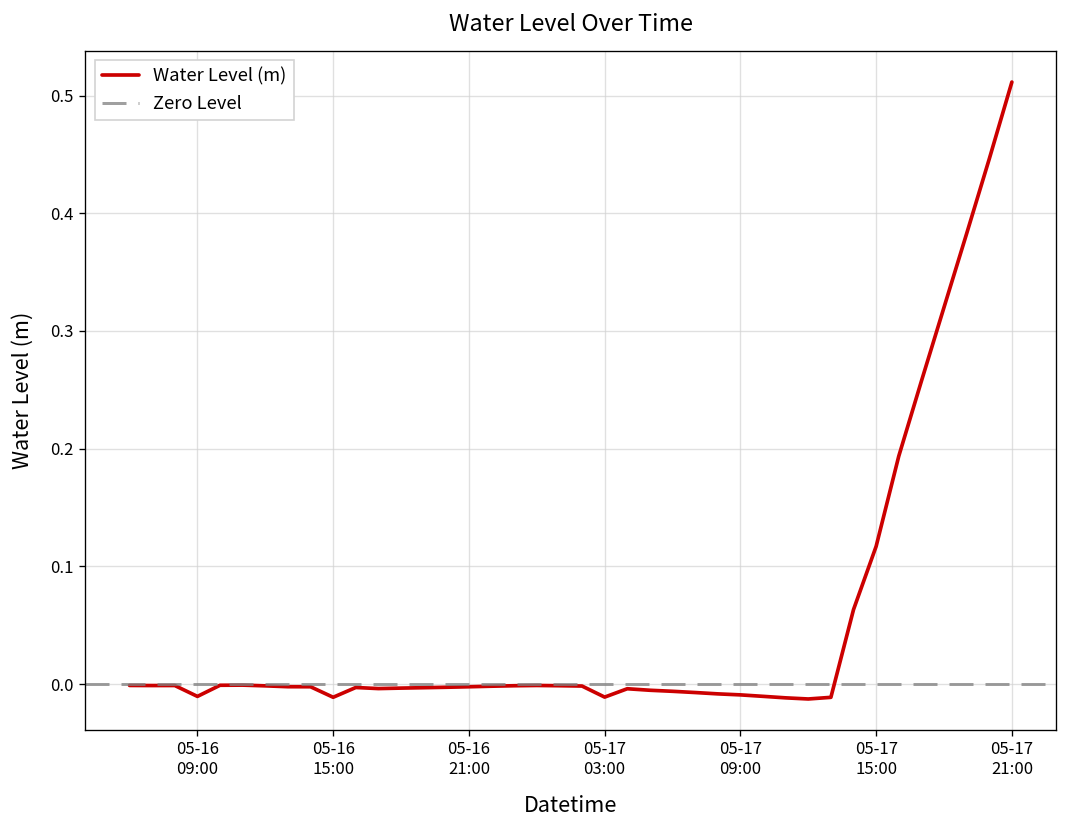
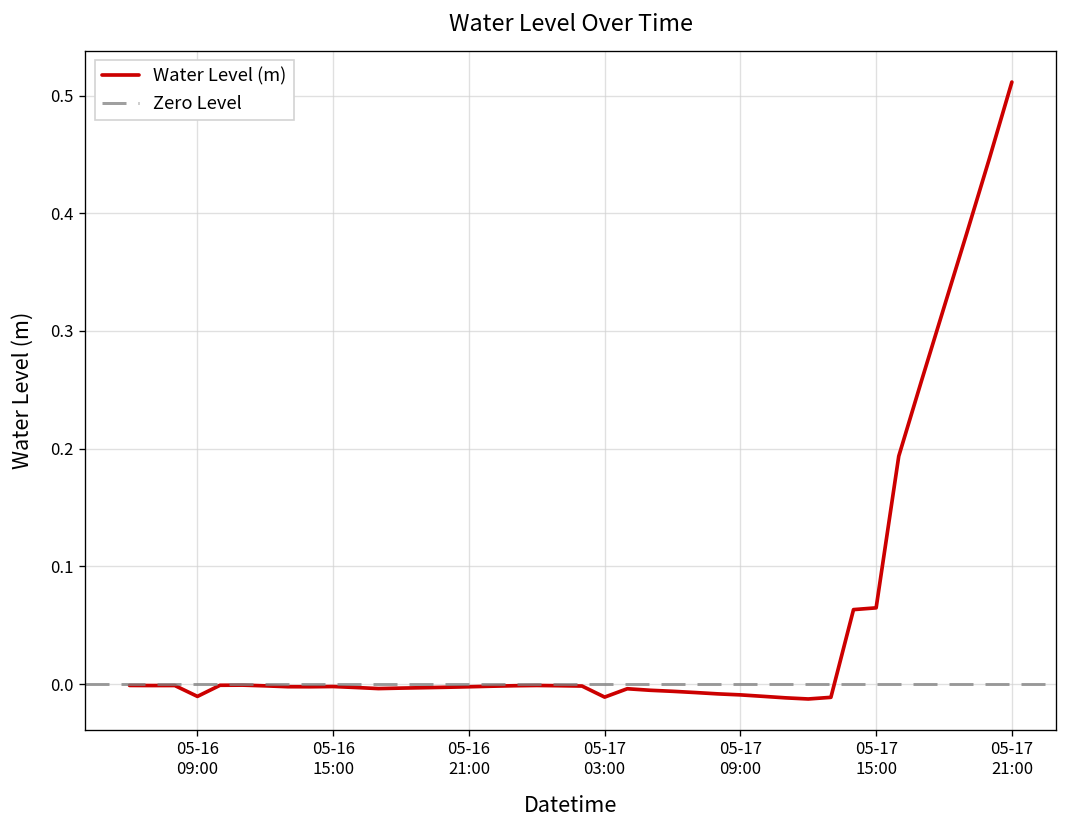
05-16 15:00: -0.01 -> 0.00
05-17 15:00: 0.12 -> 0.06
